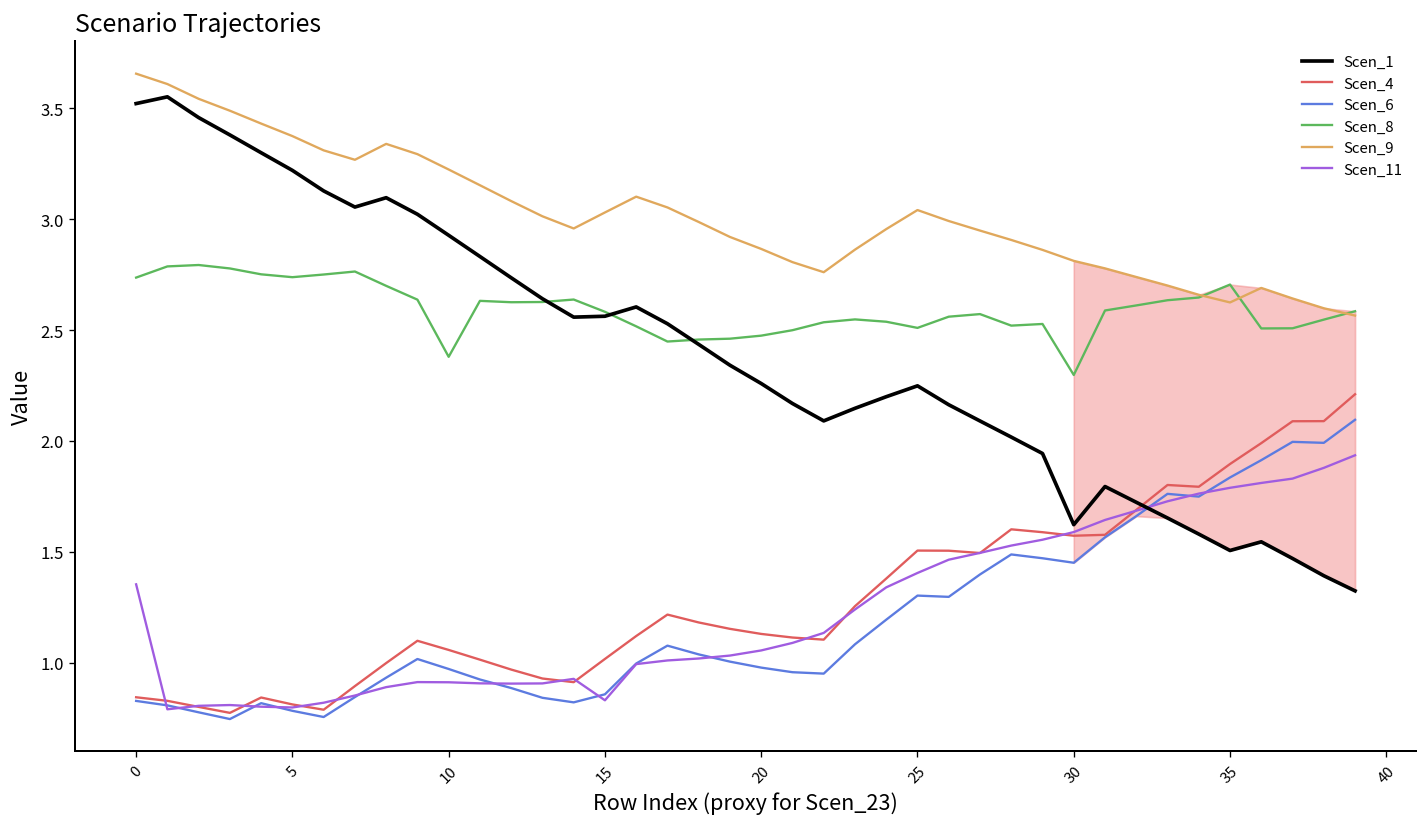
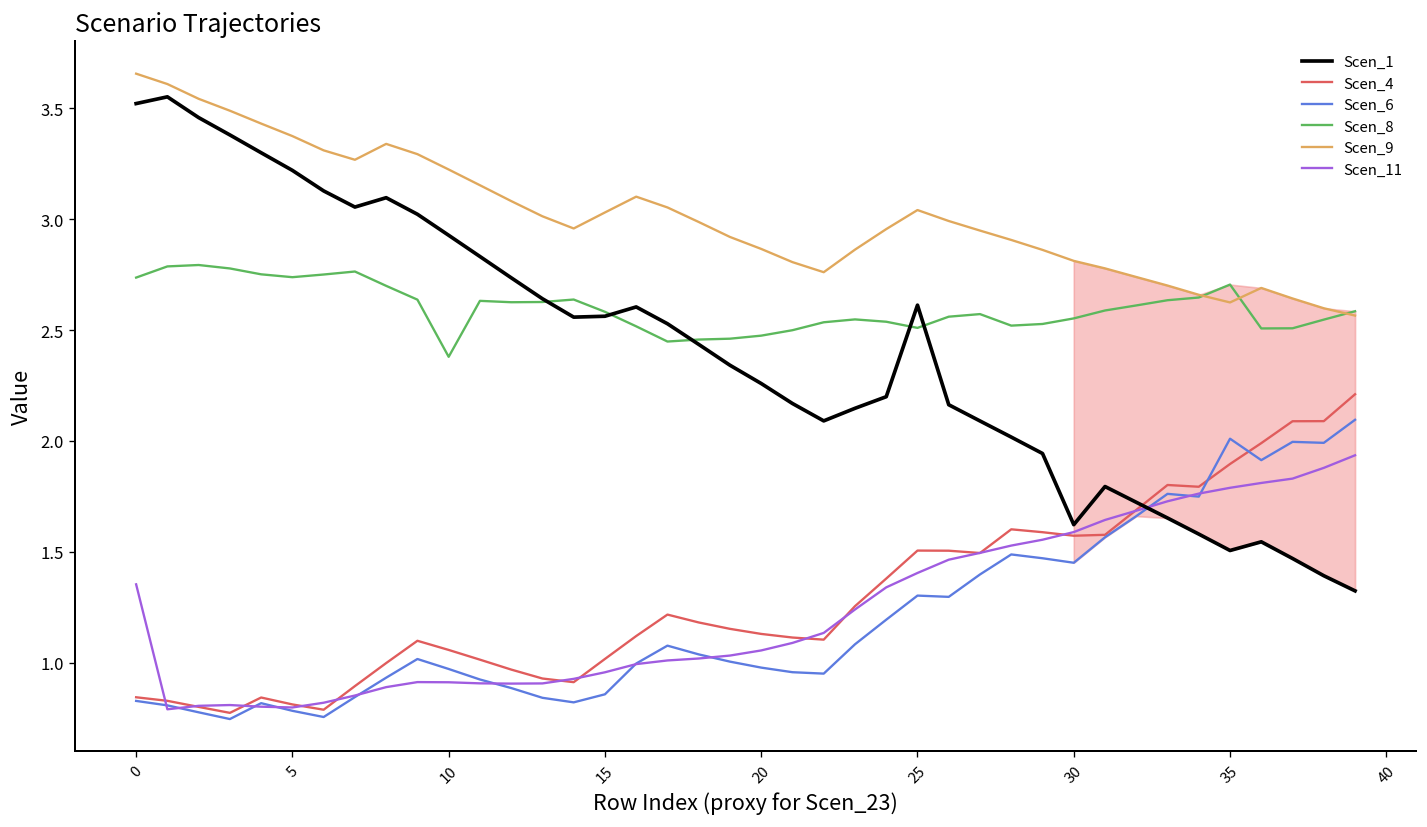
Scen_11, 15: 0.83 -> 0.96
Scen_1, 25: 2.25 -> 2.61
Scen_8, 30: 2.30 -> 2.55
Scen_6, 35: 1.84 -> 2.01
